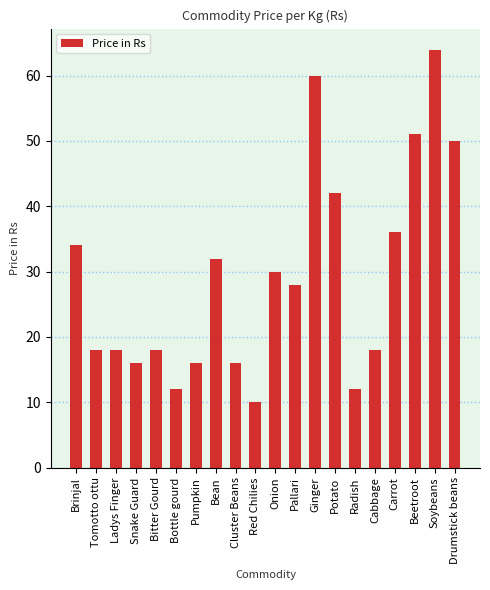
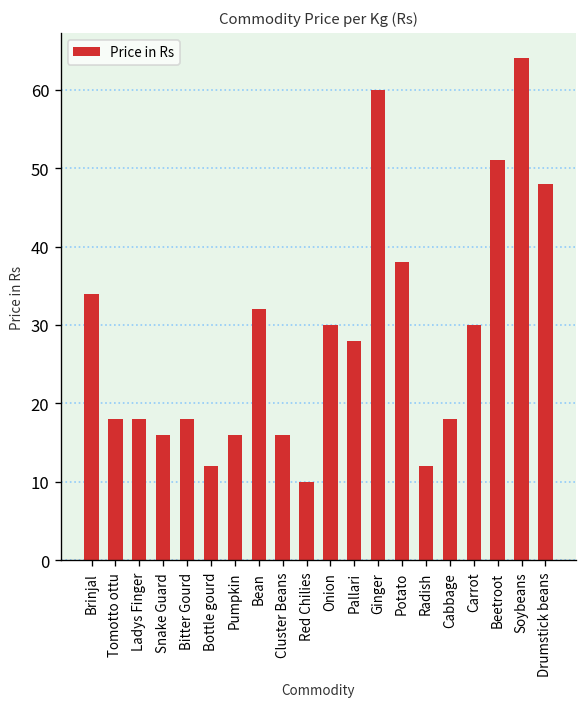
Potato: 42 -> 38
Carrot: 36 -> 30
Drumstick beans: 50 -> 48
